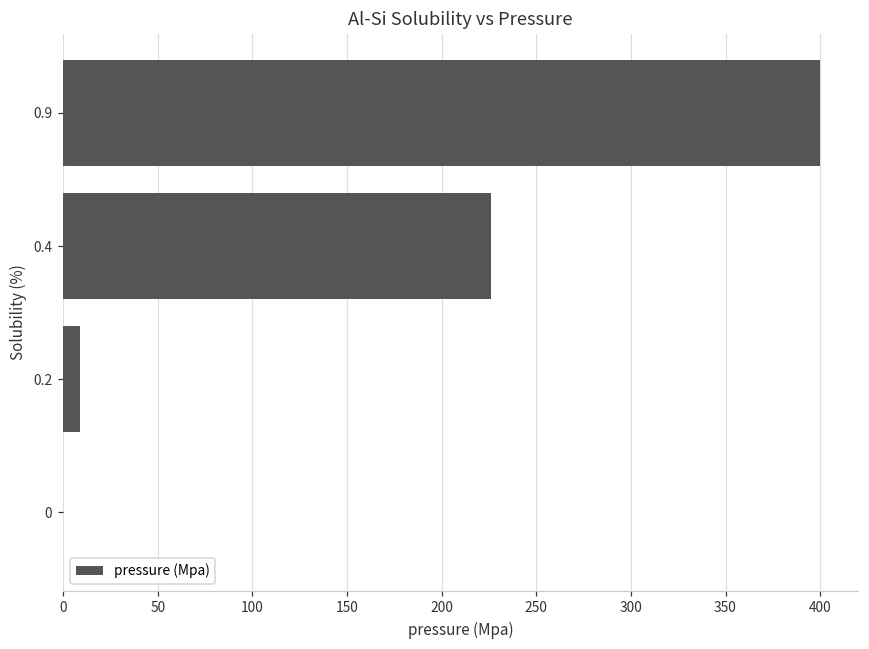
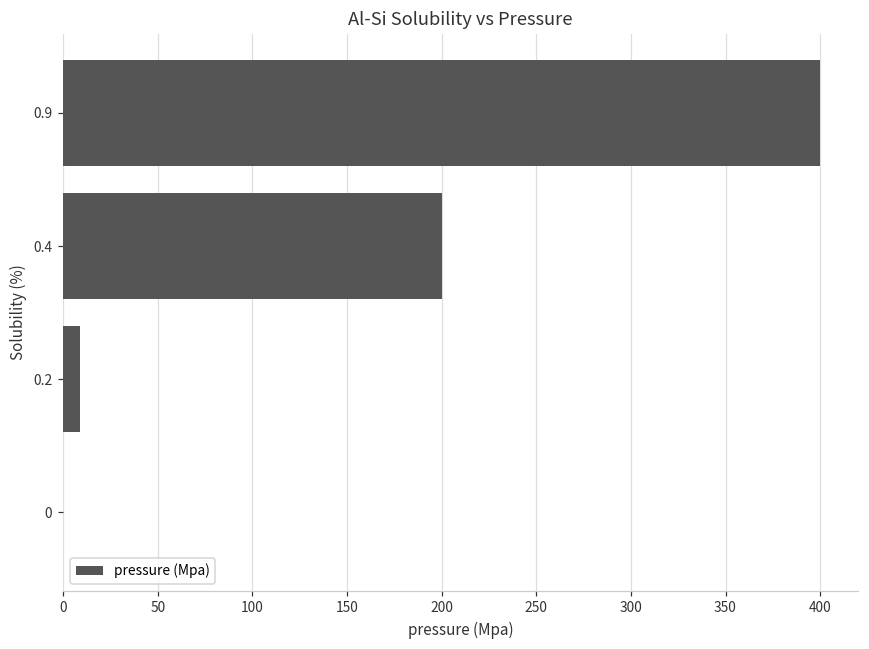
0.4: 226 -> 200
